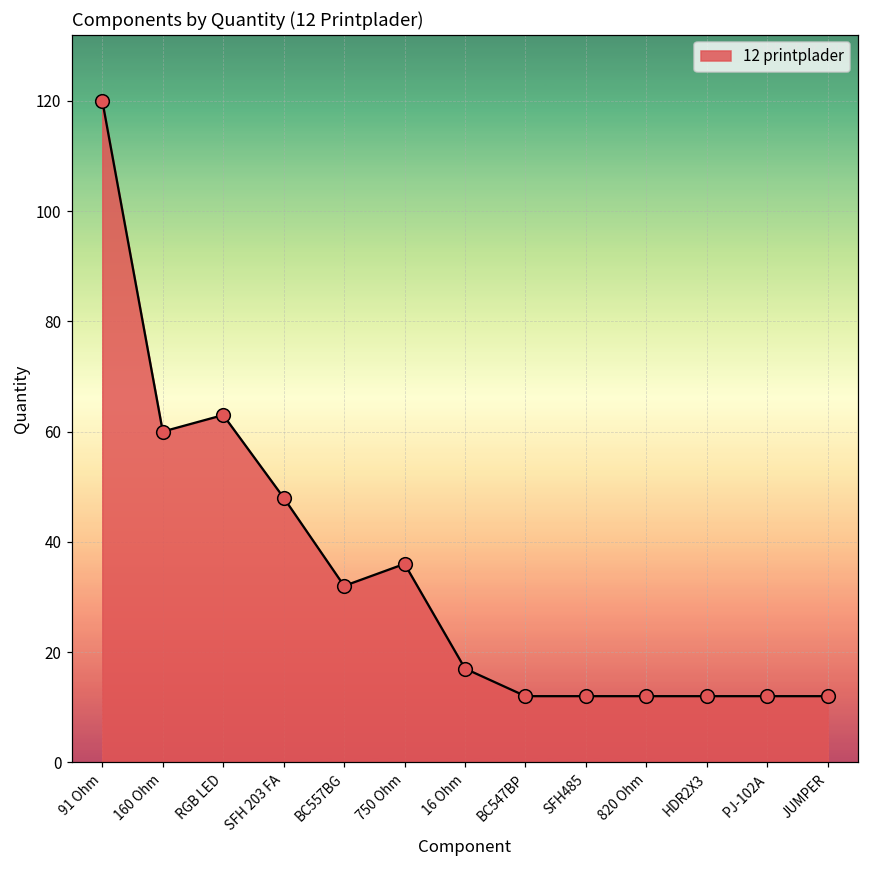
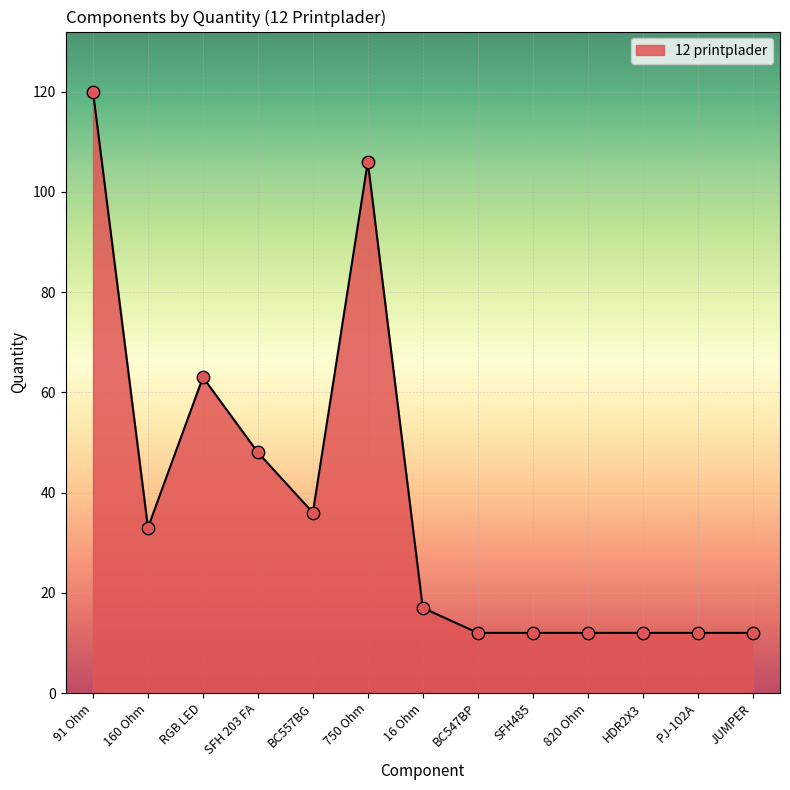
160 Ohm: 60 -> 33
BC557BG: 32 -> 36
750 Ohm: 36 -> 106
